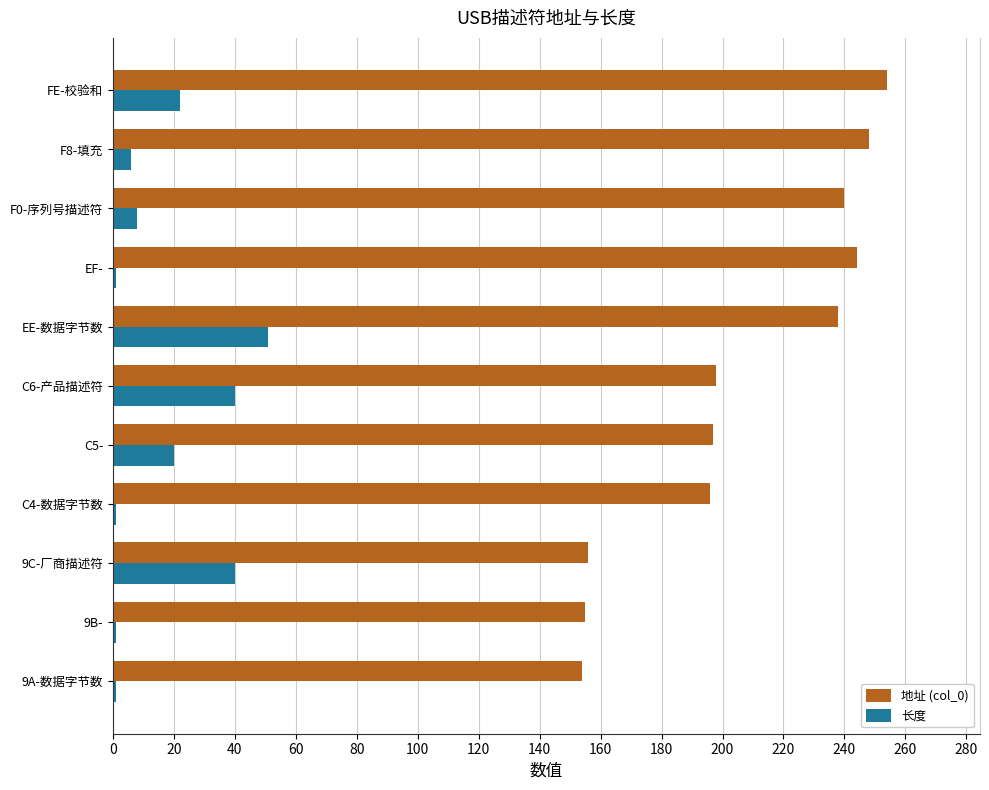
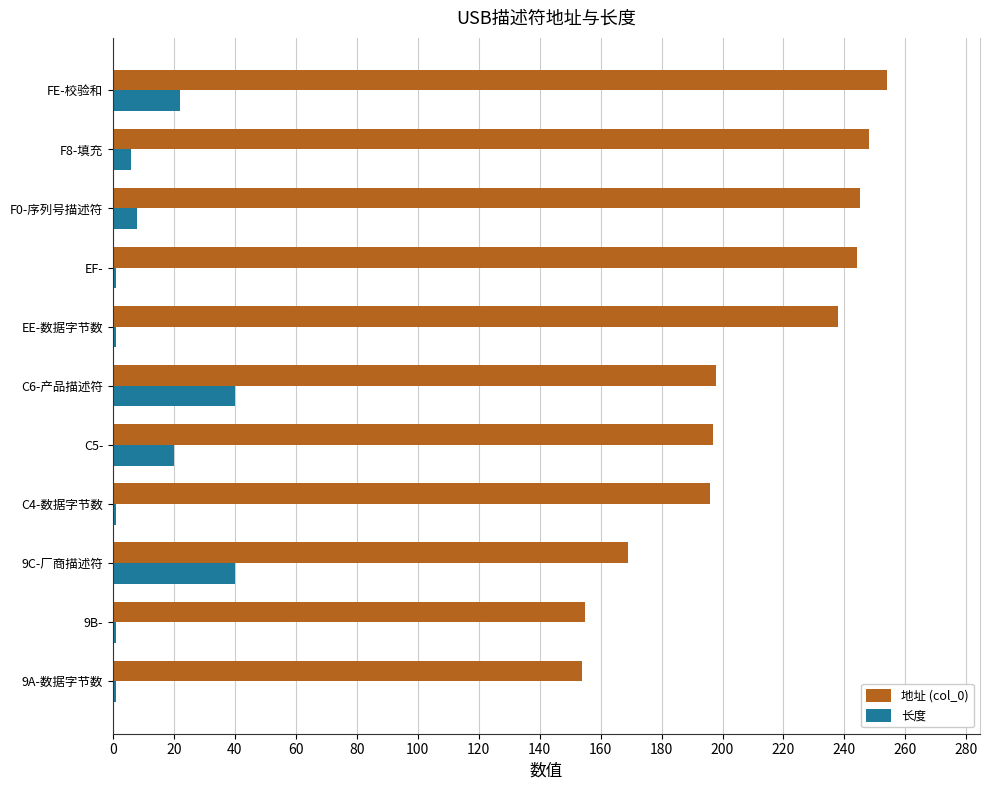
地址 (col_0), F0-序列号描述符: 240 -> 245
长度, EE-数据字节数: 51 -> 1
地址 (col_0), 9C-厂商描述符: 156 -> 169
